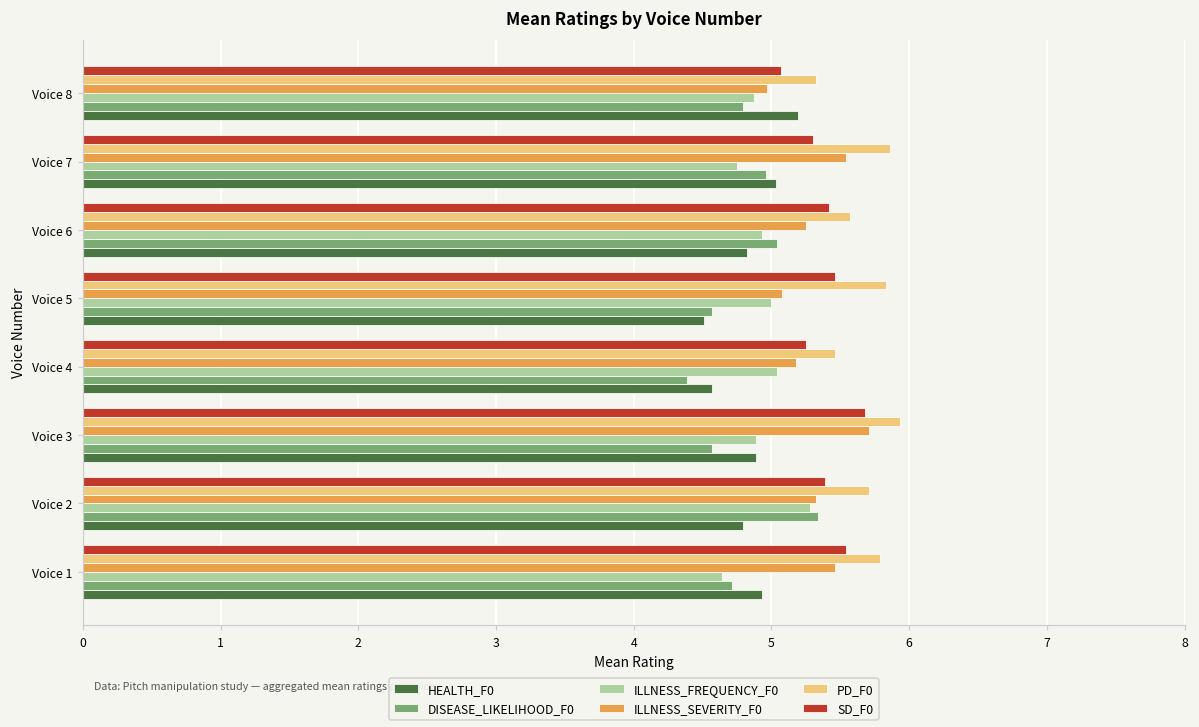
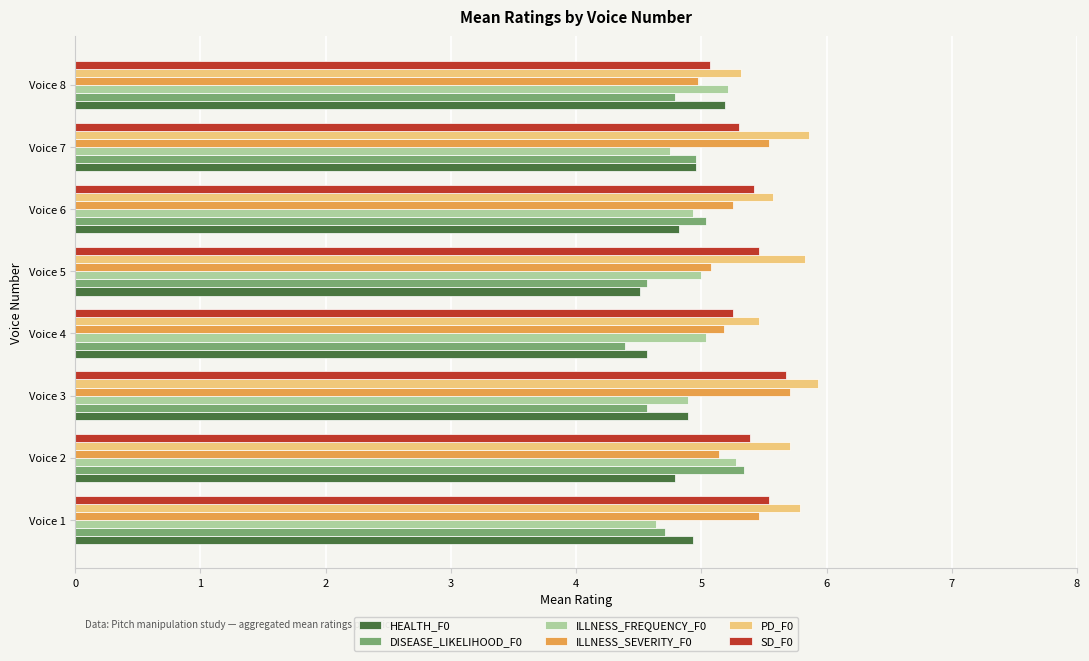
ILLNESS_FREQUENCY_F0, Voice 8: 4.87 -> 5.21
HEALTH_F0, Voice 7: 5.03 -> 4.96
ILLNESS_SEVERITY_F0, Voice 2: 5.32 -> 5.14
